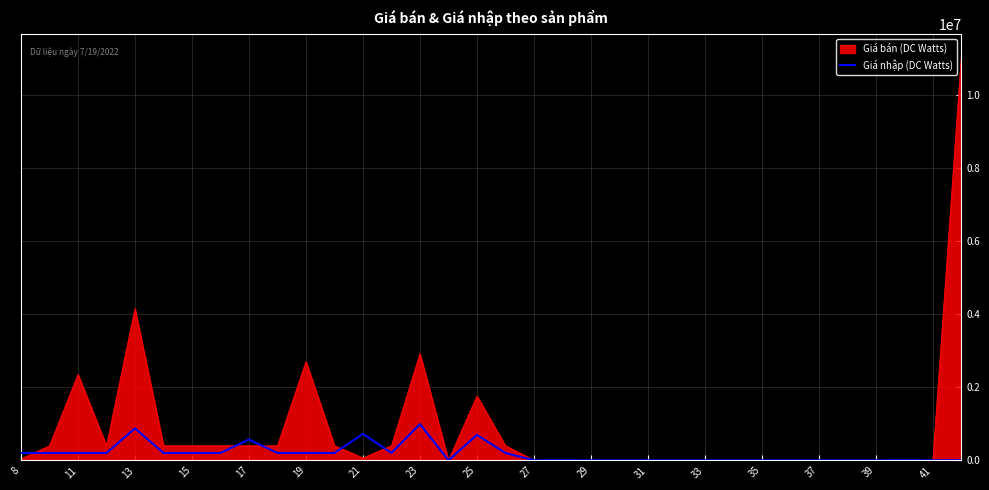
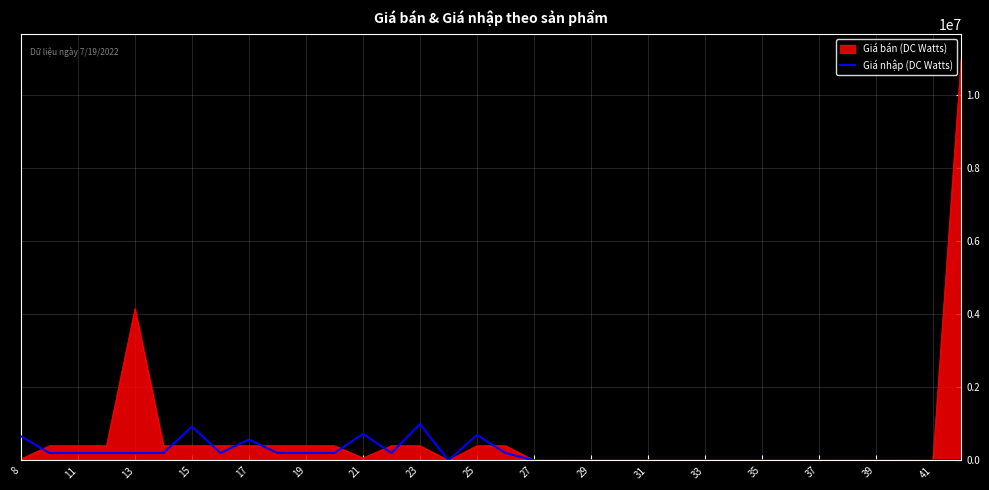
Giá nhập (DC Watts), 8: 200000 -> 700000
Giá bán (DC Watts), 11: 2400000 -> 400000
Giá nhập (DC Watts), 13: 900000 -> 200000
Giá nhập (DC Watts), 15: 200000 -> 900000
Giá bán (DC Watts), 19: 2700000 -> 400000
Giá bán (DC Watts), 23: 2900000 -> 400000
Giá bán (DC Watts), 25: 1800000 -> 400000
